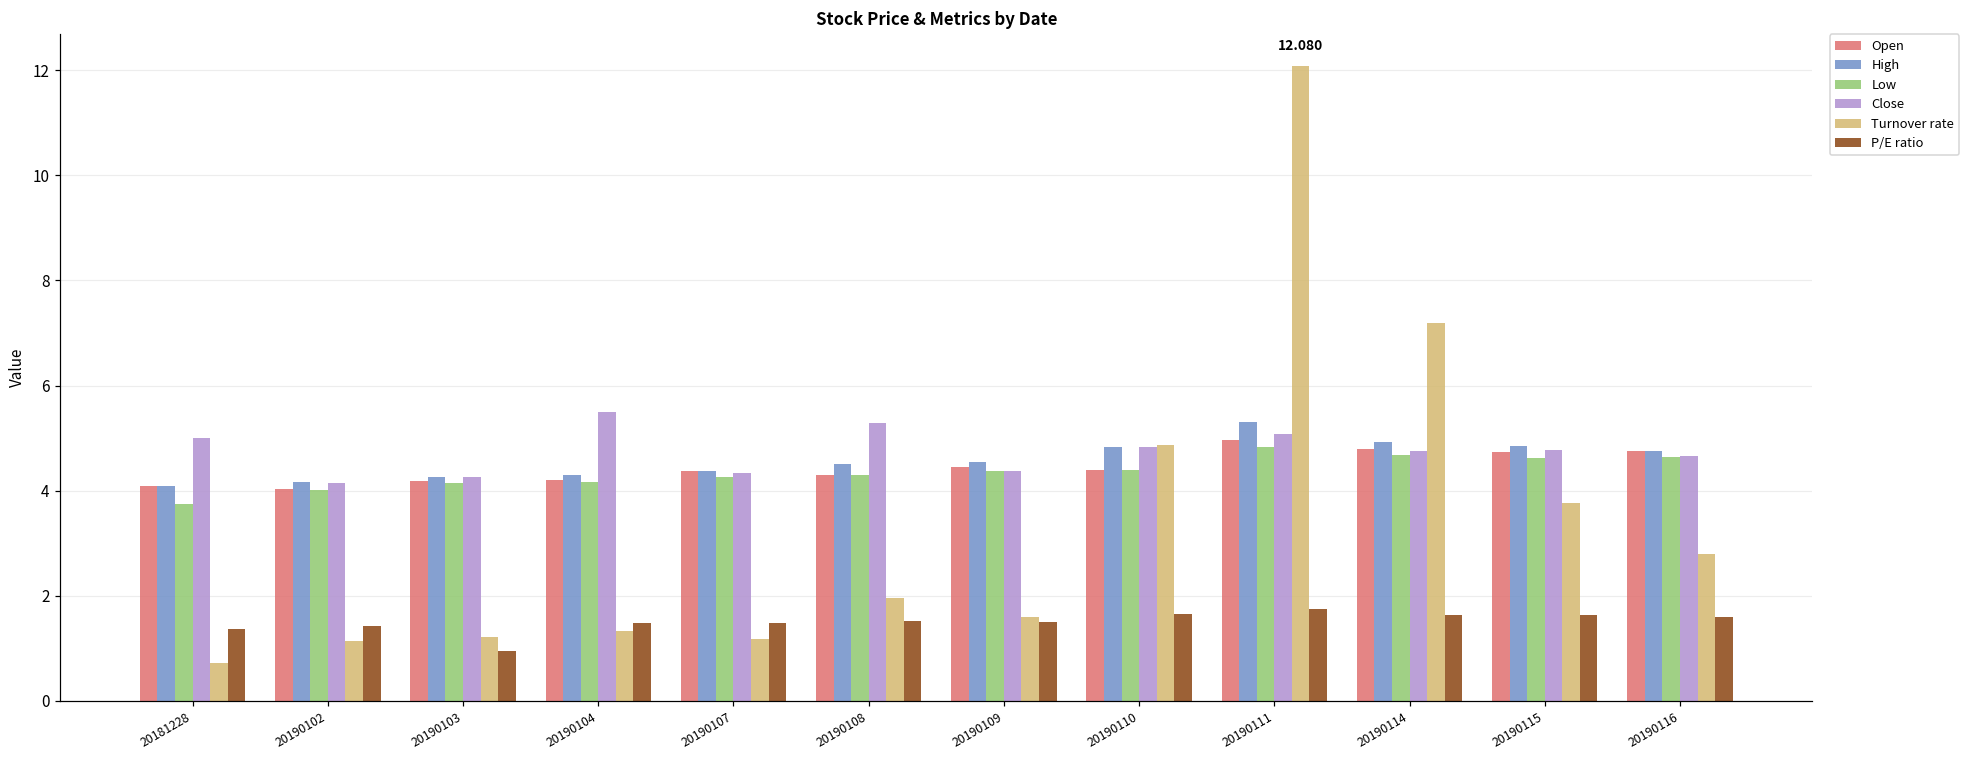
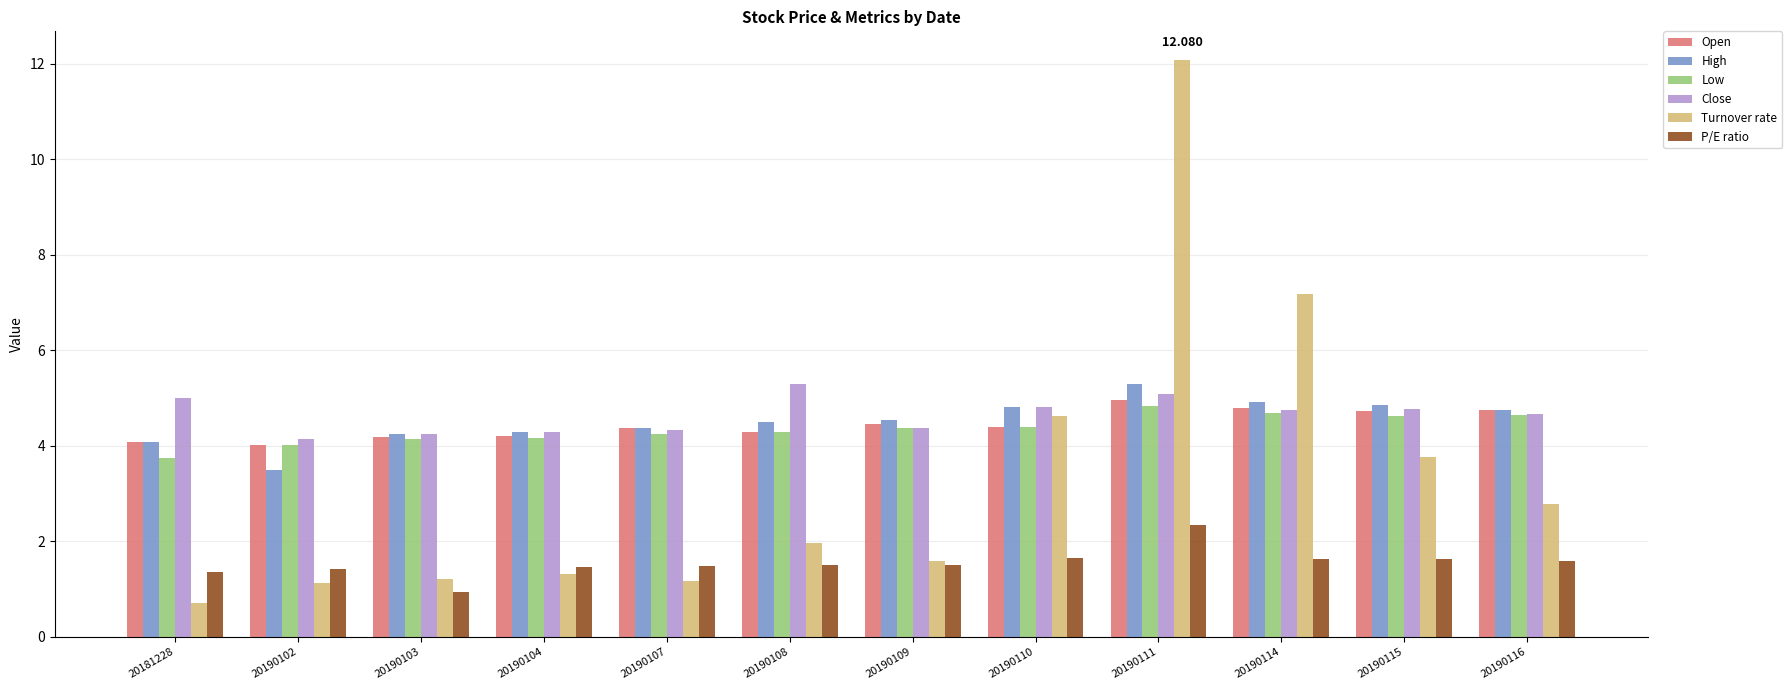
High, 20190102: 4.2 -> 3.5
Close, 20190104: 5.5 -> 4.3
Turnover rate, 20190110: 4.9 -> 4.6
P/E ratio, 20190111: 1.7 -> 2.3
